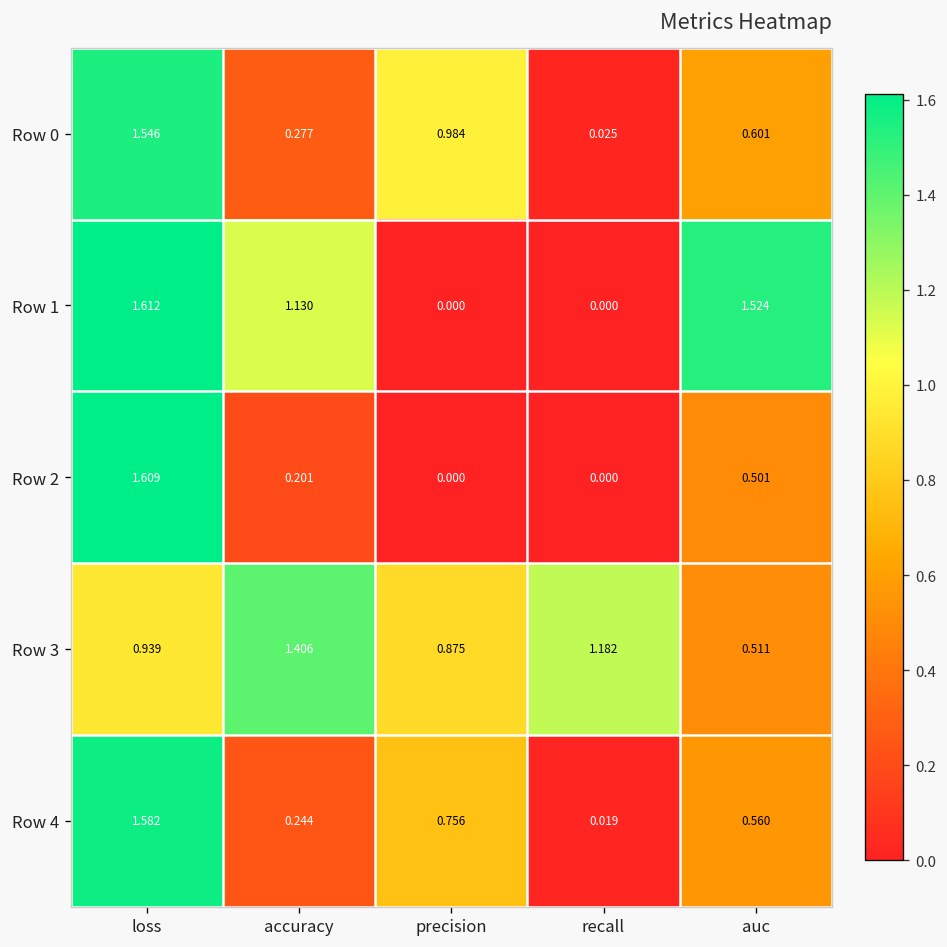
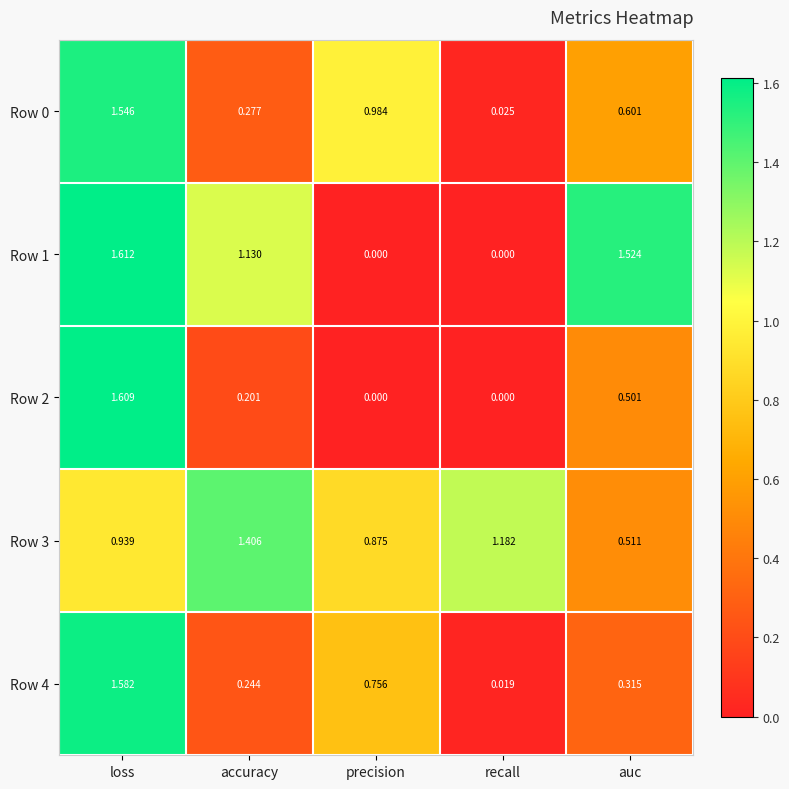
Row 4, auc: 0.560 -> 0.315
